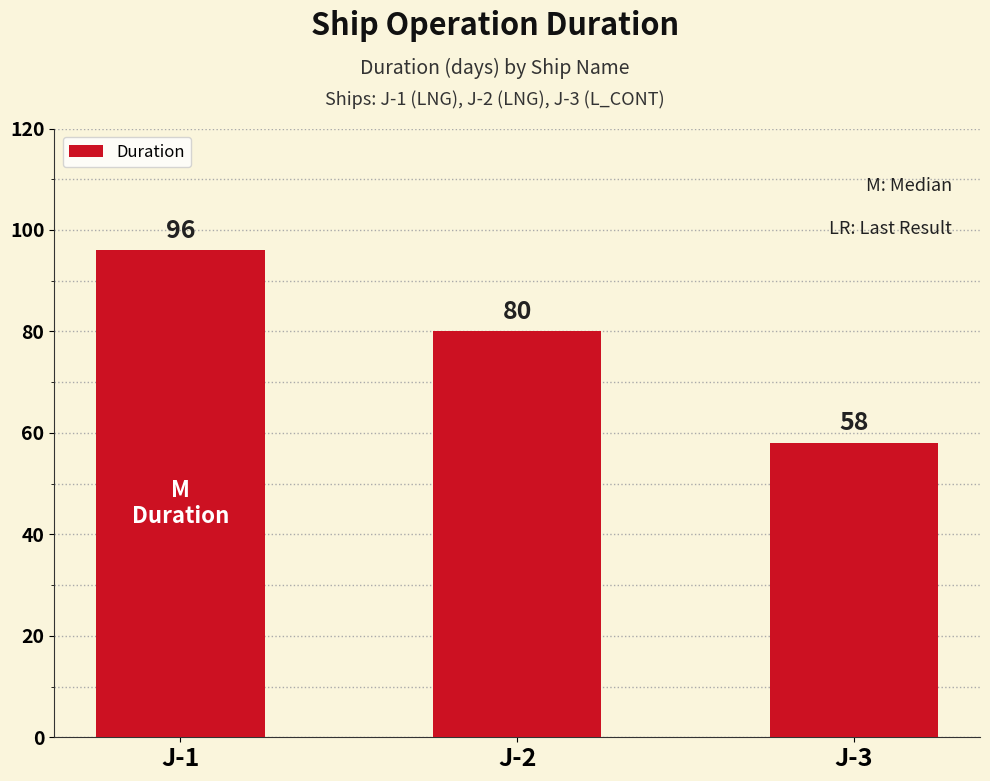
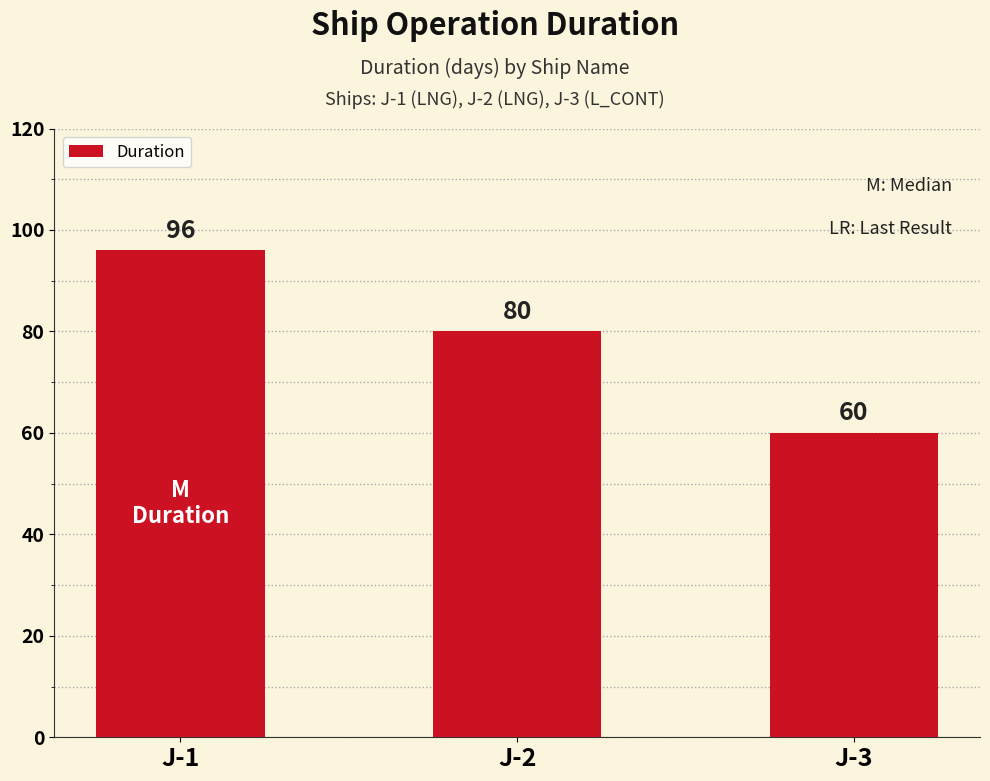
J-3: 58 -> 60
